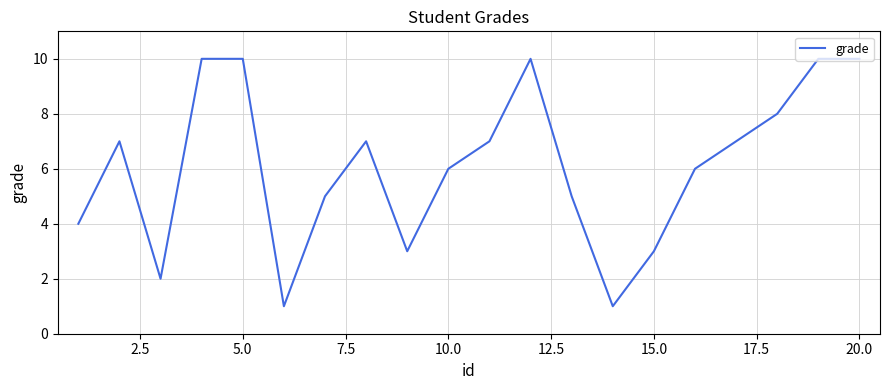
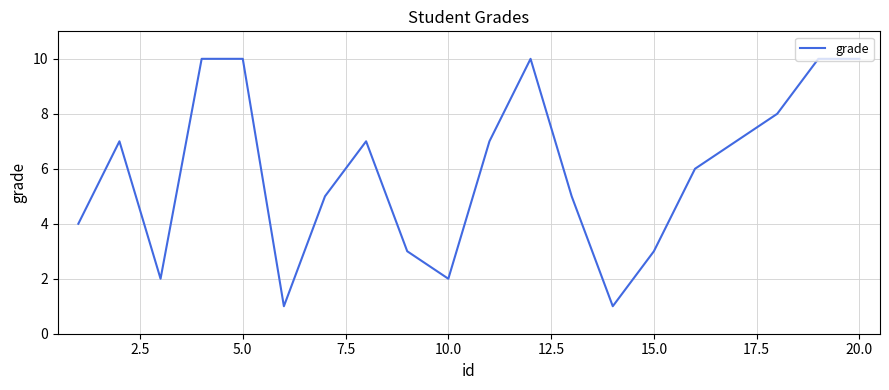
10.0: 6 -> 2
